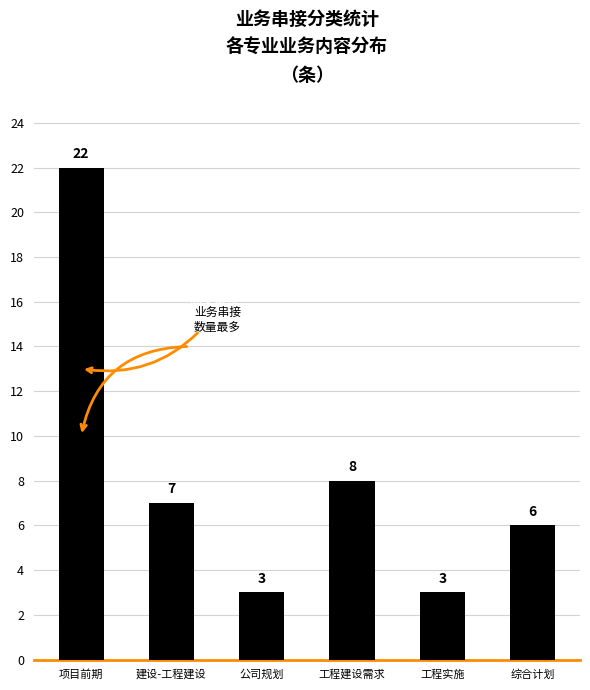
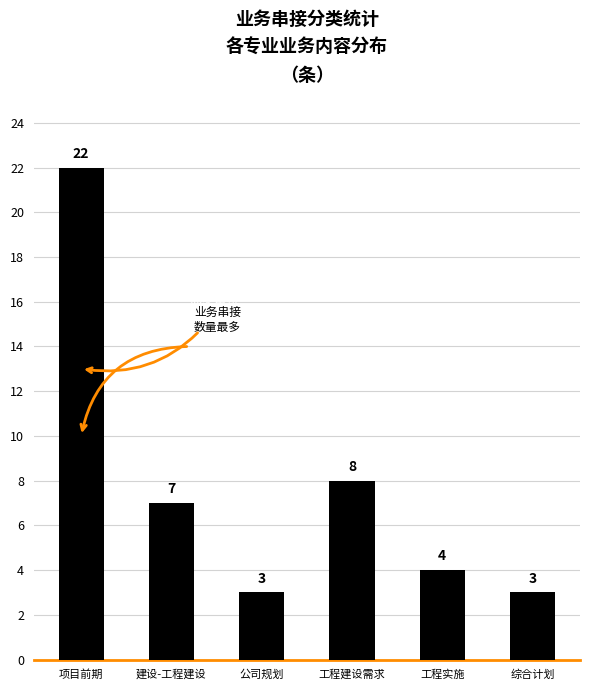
工程实施: 3 -> 4
综合计划: 6 -> 3
